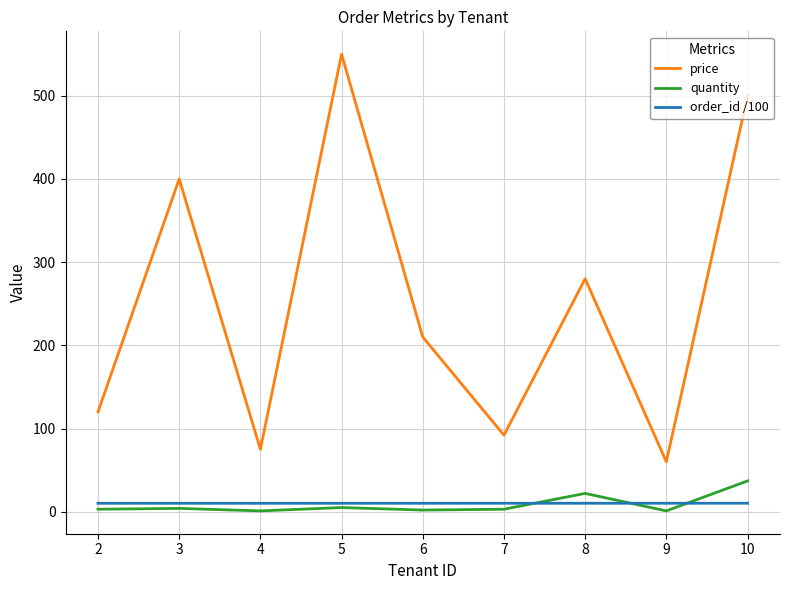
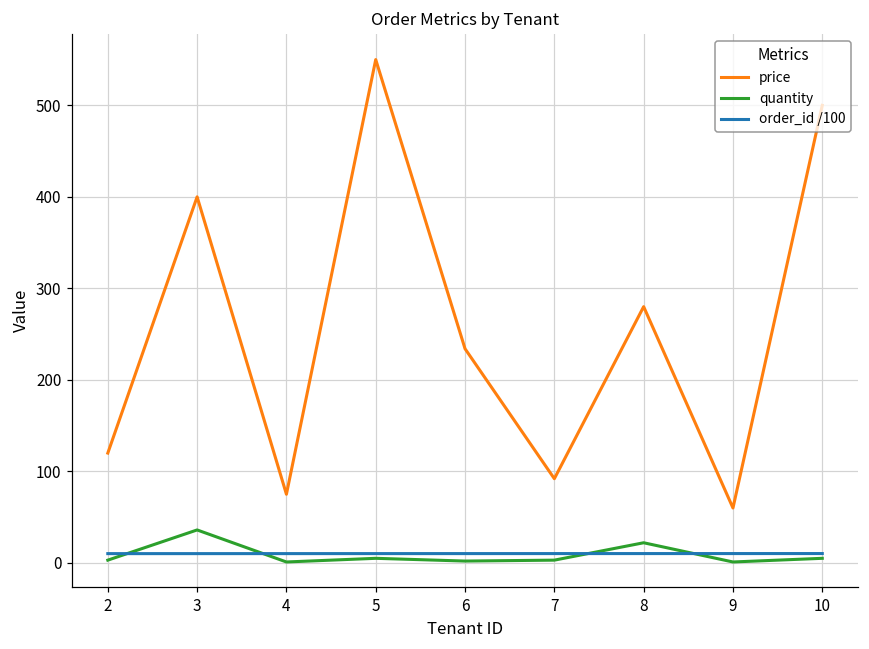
quantity, 3: 0 -> 40
price, 6: 210 -> 230
quantity, 10: 40 -> 10
